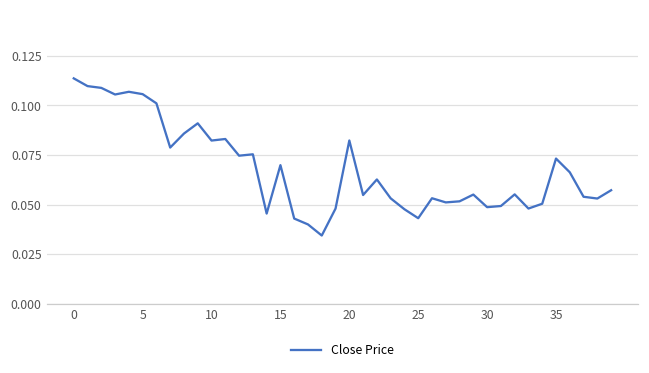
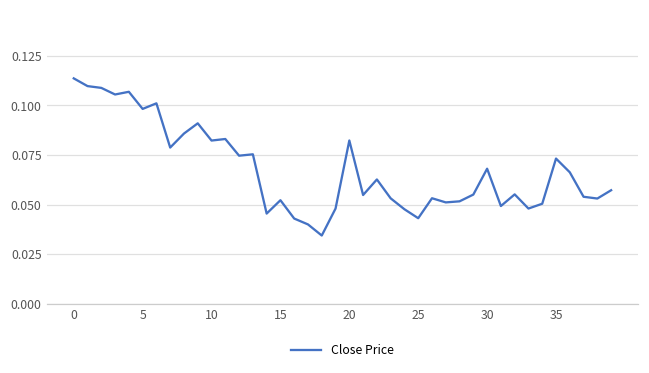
5: 0.106 -> 0.098
15: 0.070 -> 0.052
30: 0.049 -> 0.068
